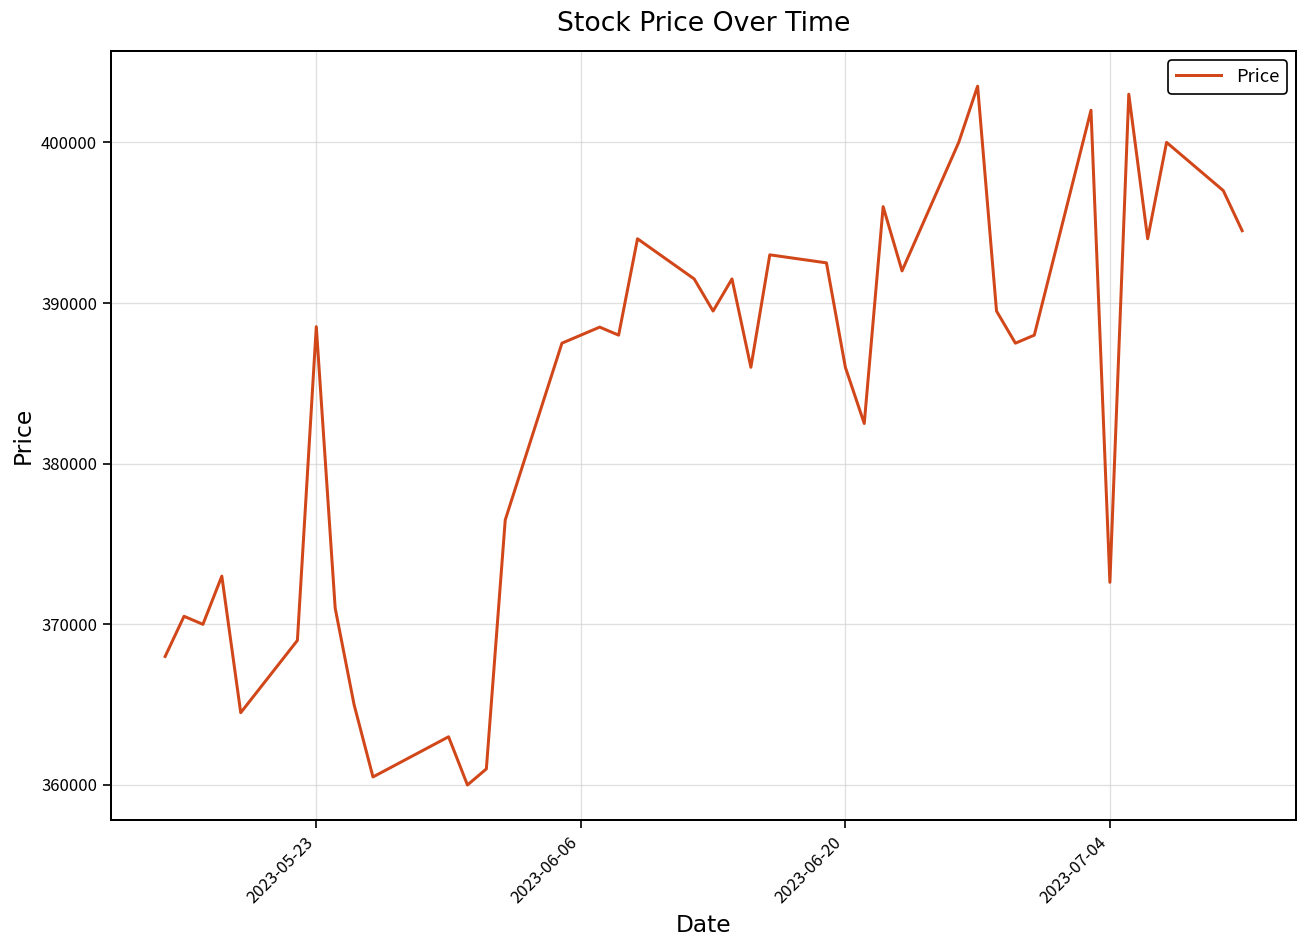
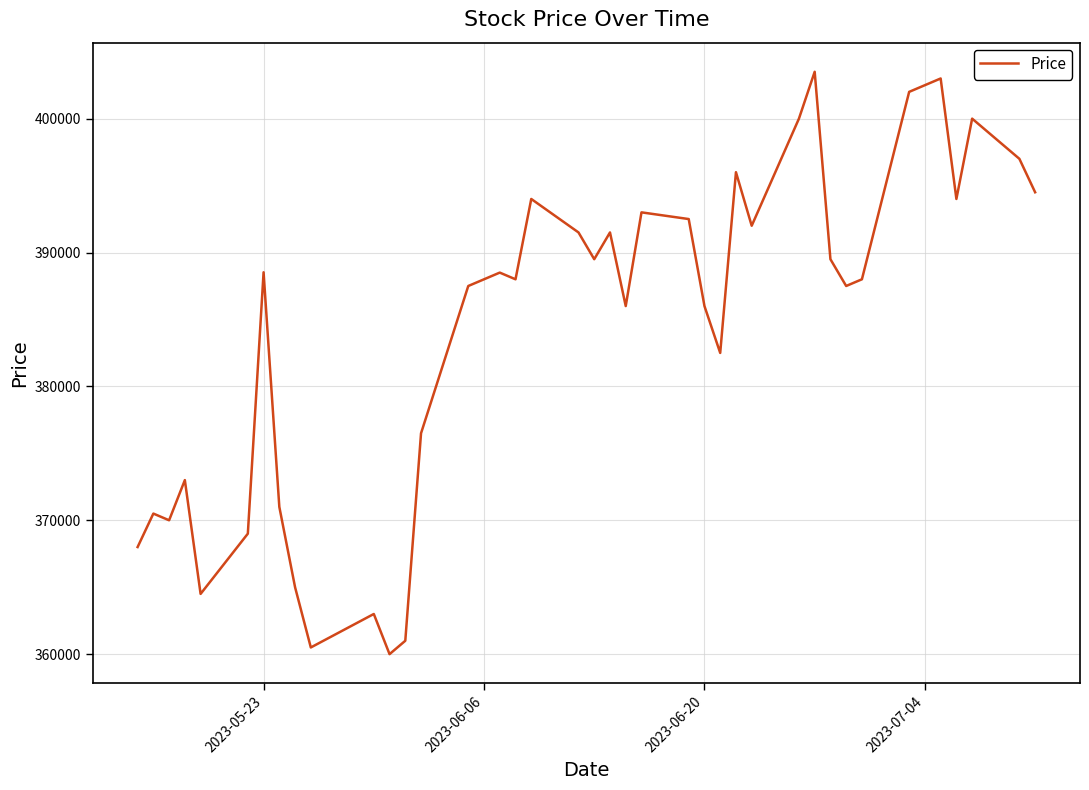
2023-07-04: 372600 -> 402500
